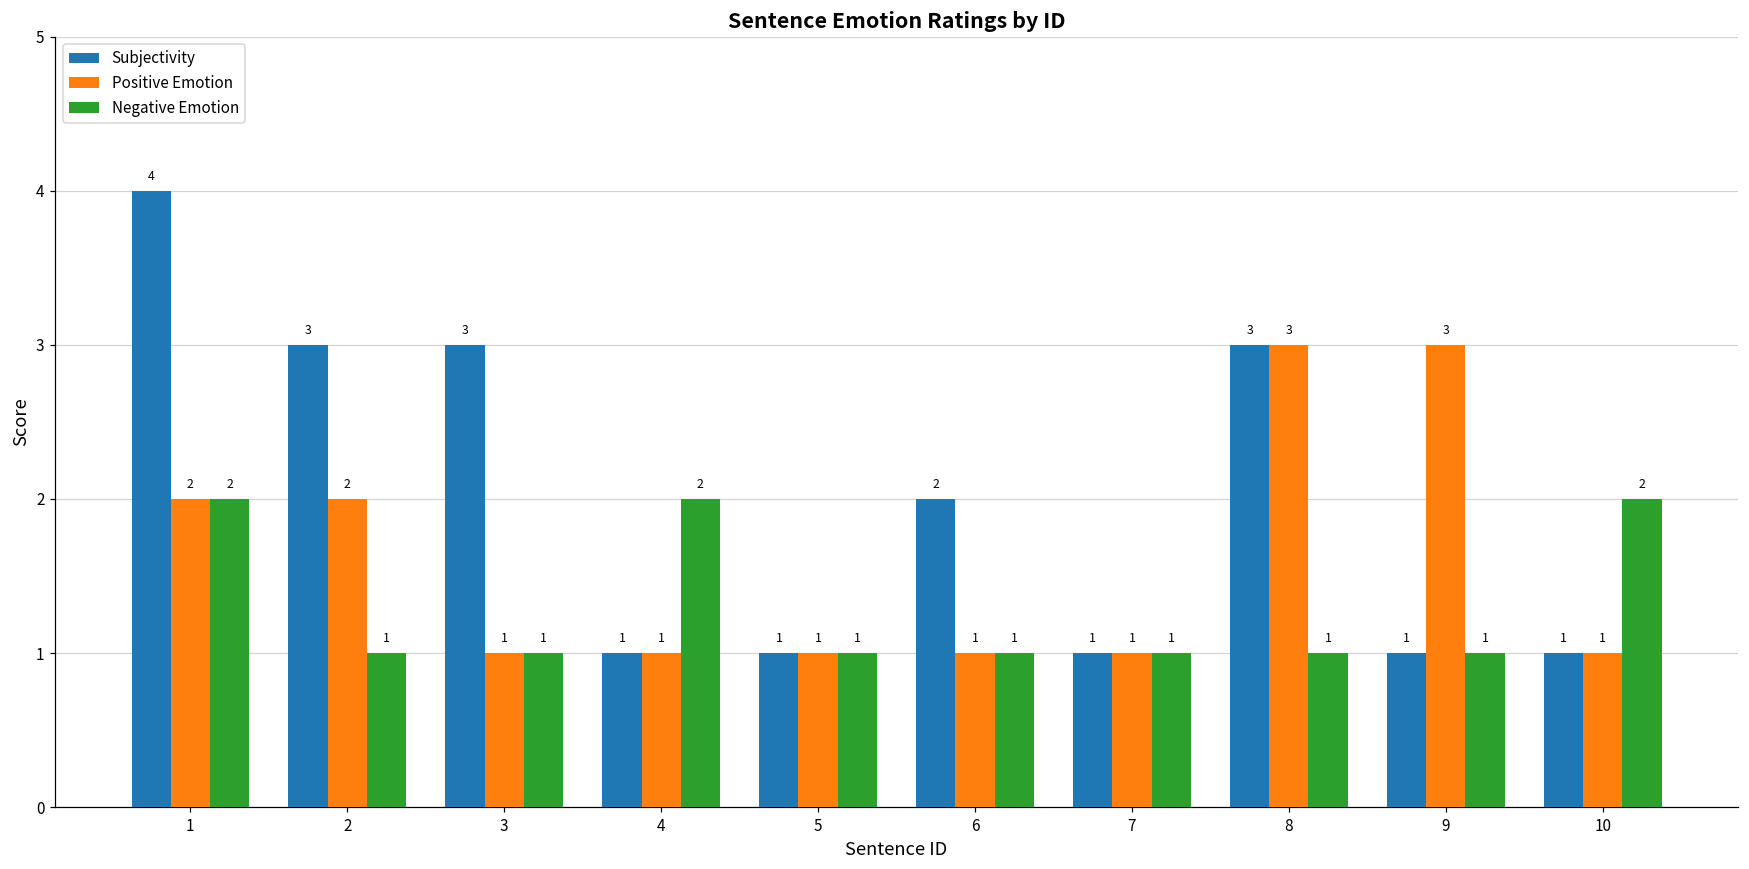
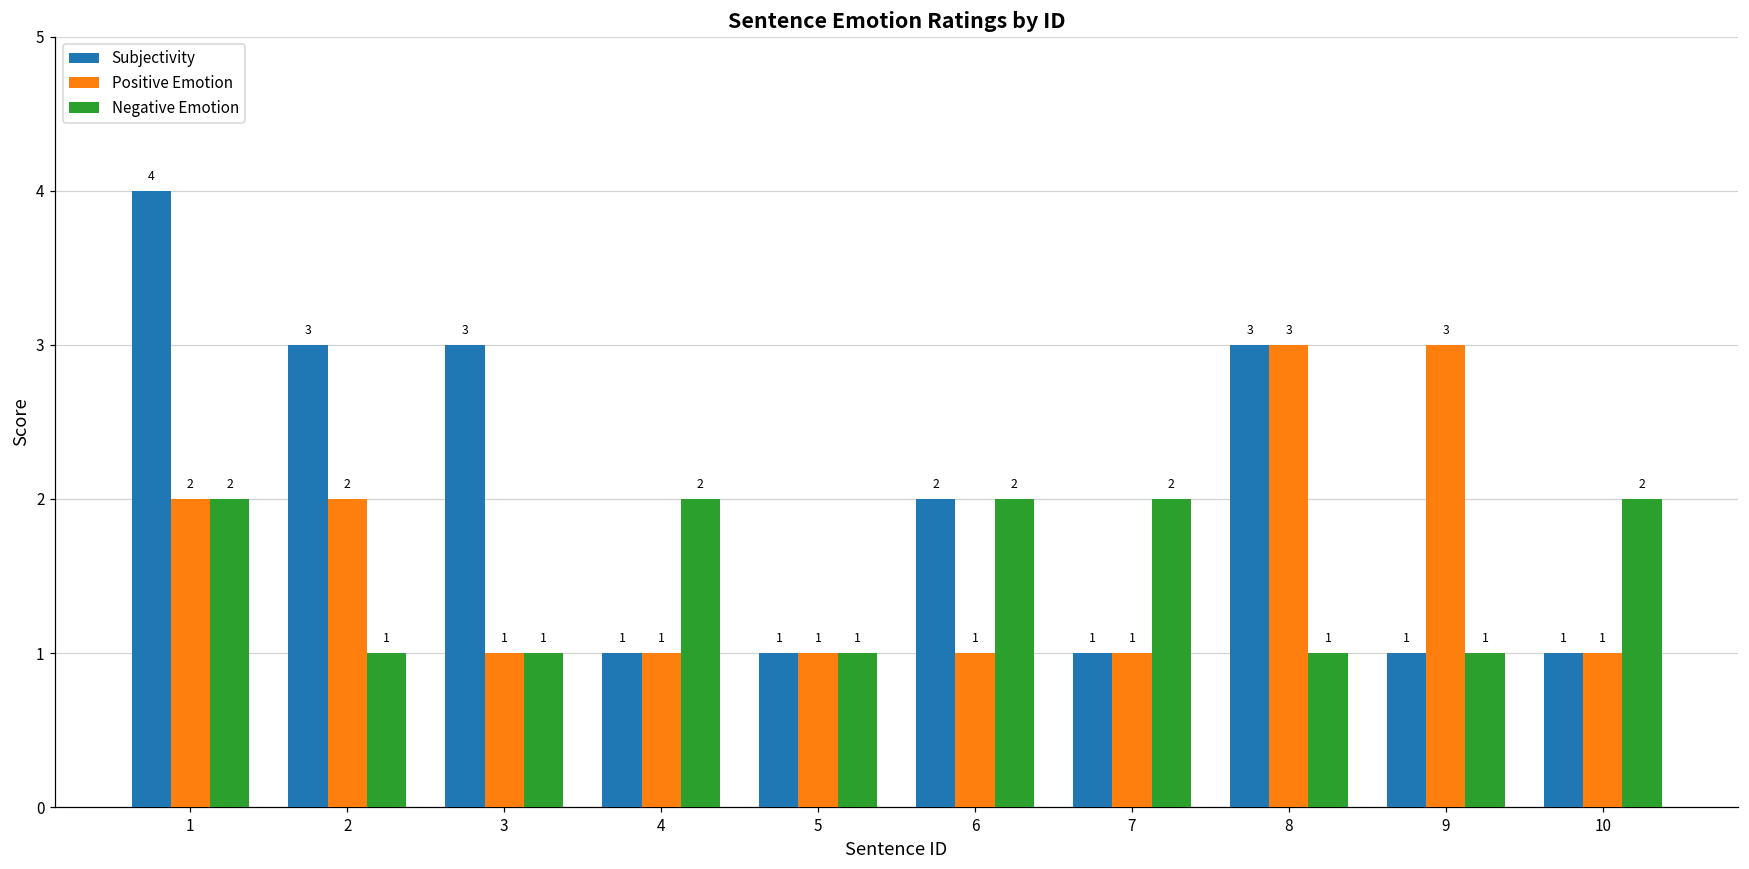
Negative Emotion, 6: 1 -> 2
Negative Emotion, 7: 1 -> 2
